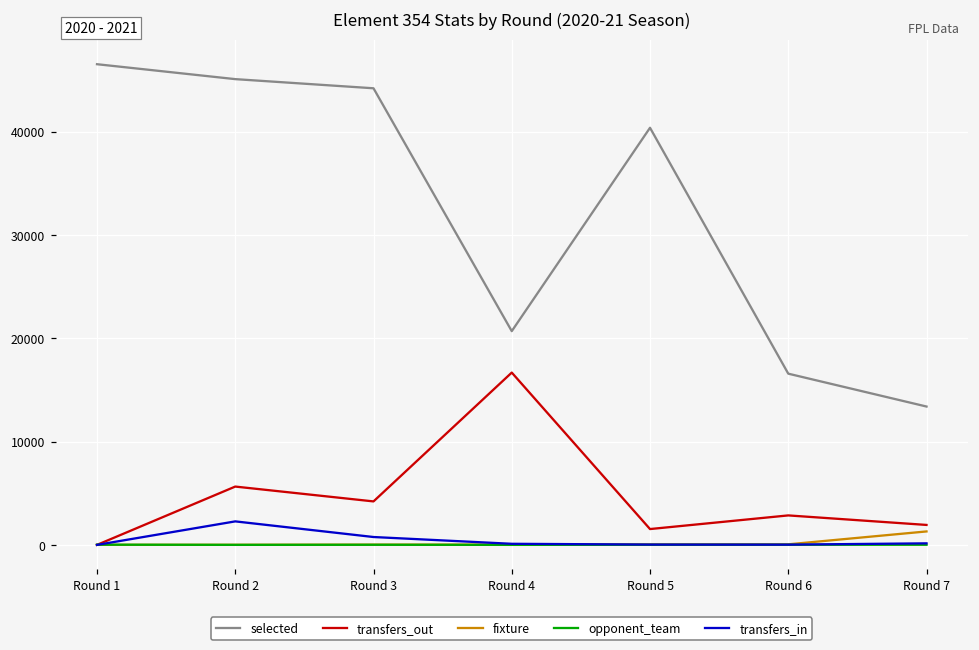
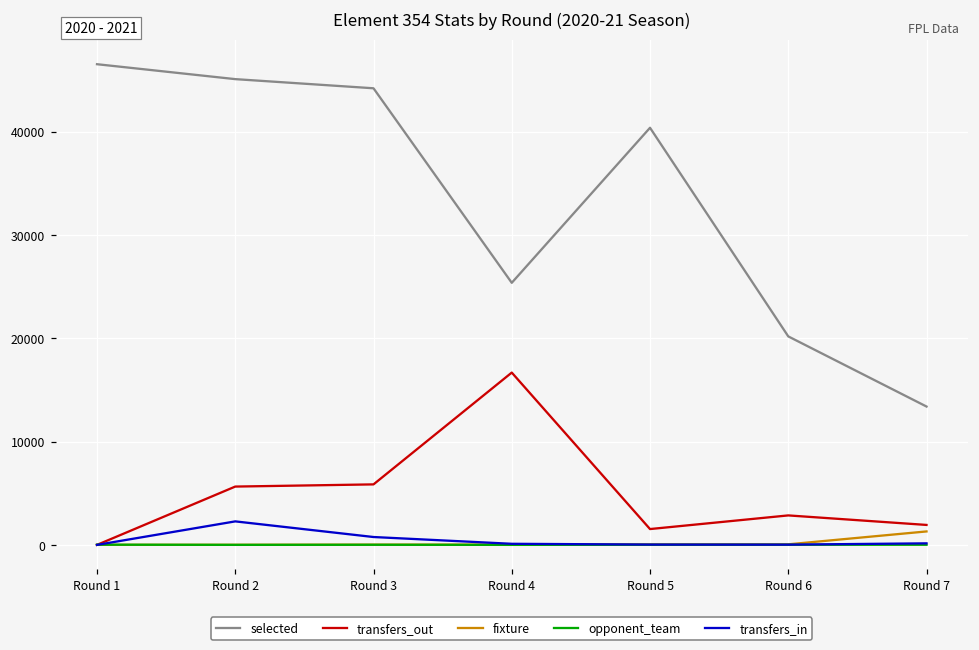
transfers_out, Round 3: 4000 -> 6000
selected, Round 4: 21000 -> 25000
selected, Round 6: 17000 -> 20000
